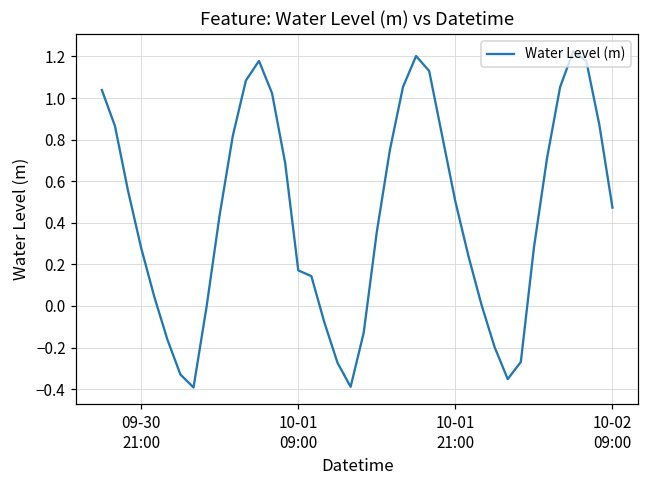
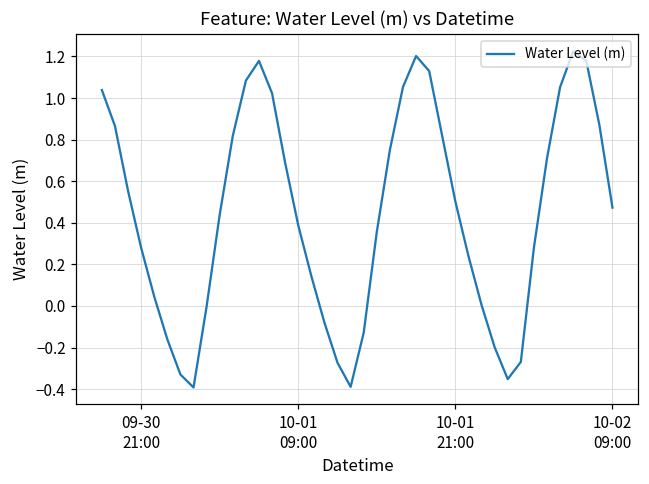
10-01 09:00: 0.17 -> 0.39
